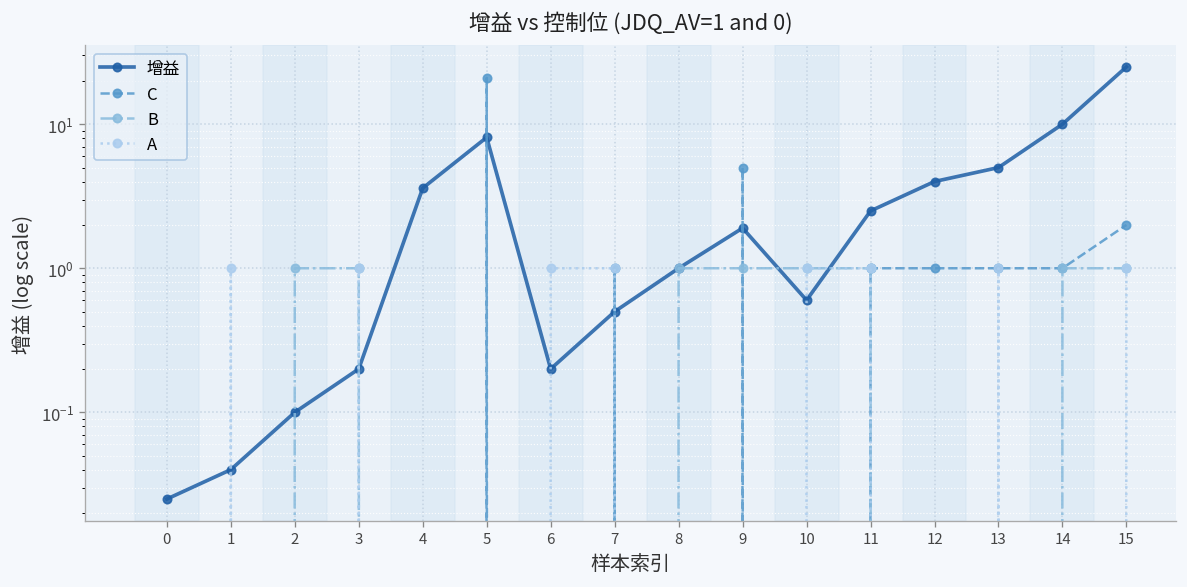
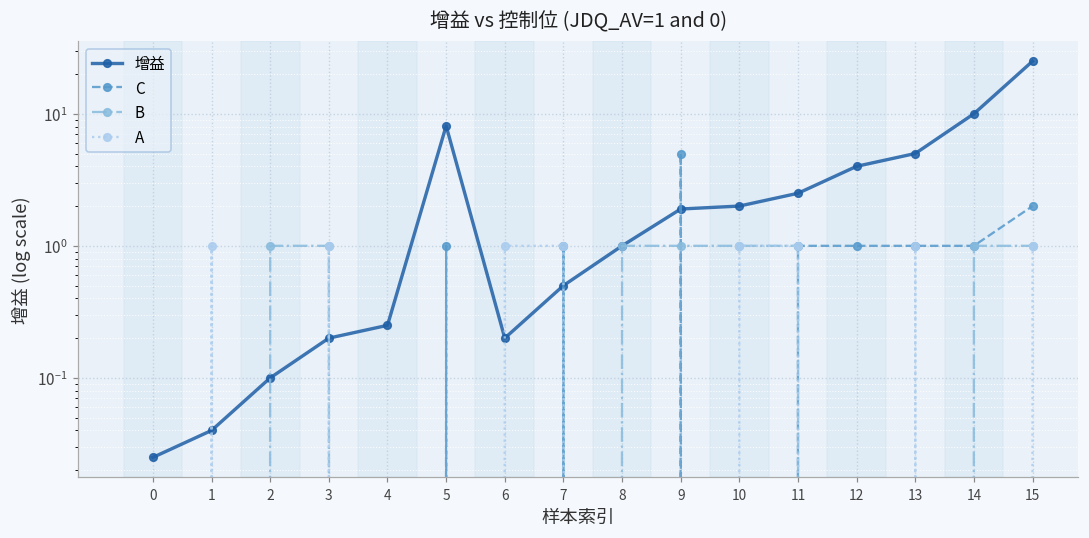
增益, 4: 3.6 -> 0.25
C, 5: 21 -> 1
增益, 10: 0.6 -> 2.0
